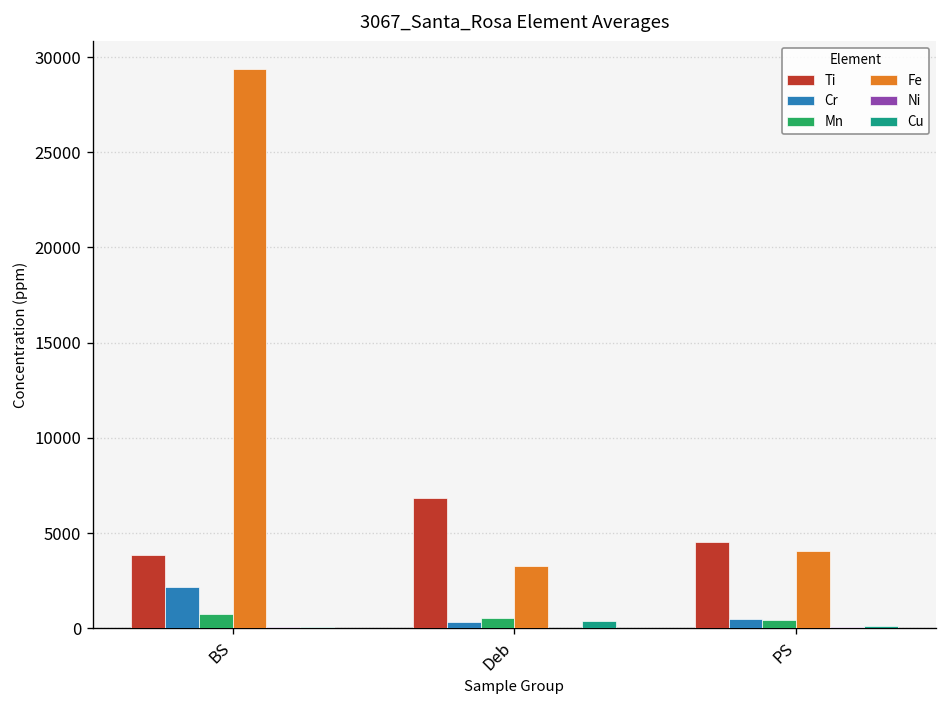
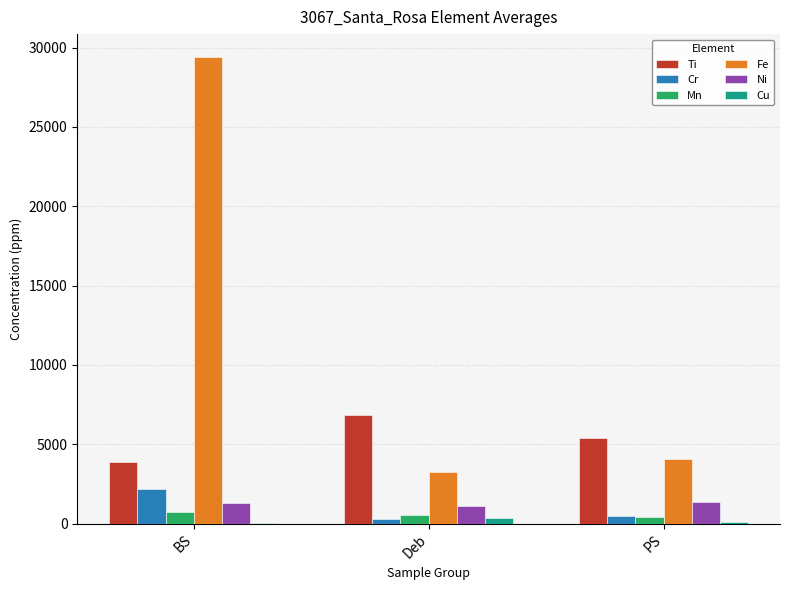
Ni, BS: 0 -> 1300
Ni, Deb: 0 -> 1100
Ti, PS: 4600 -> 5400
Ni, PS: 0 -> 1400
